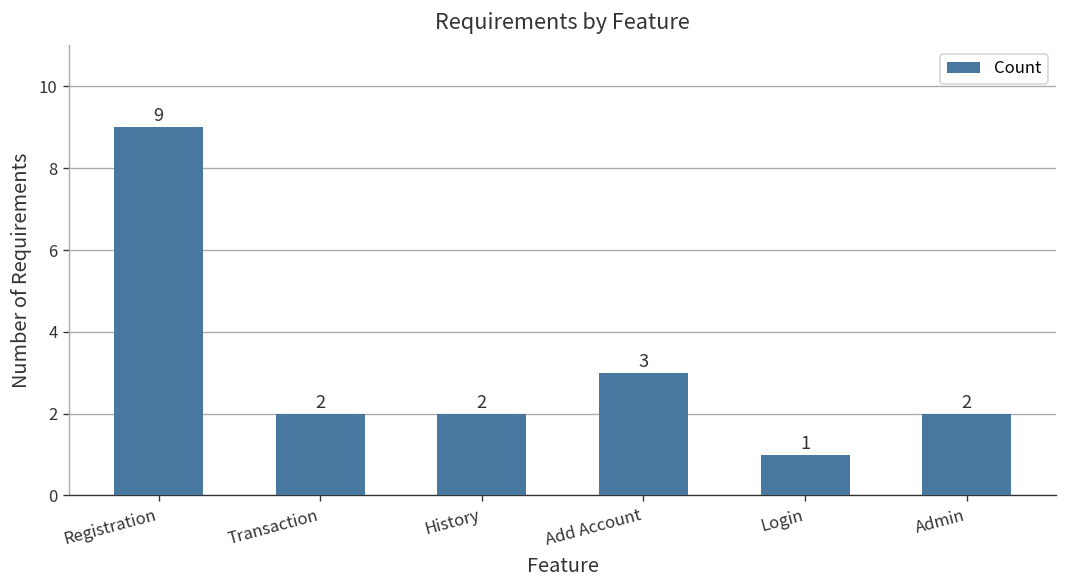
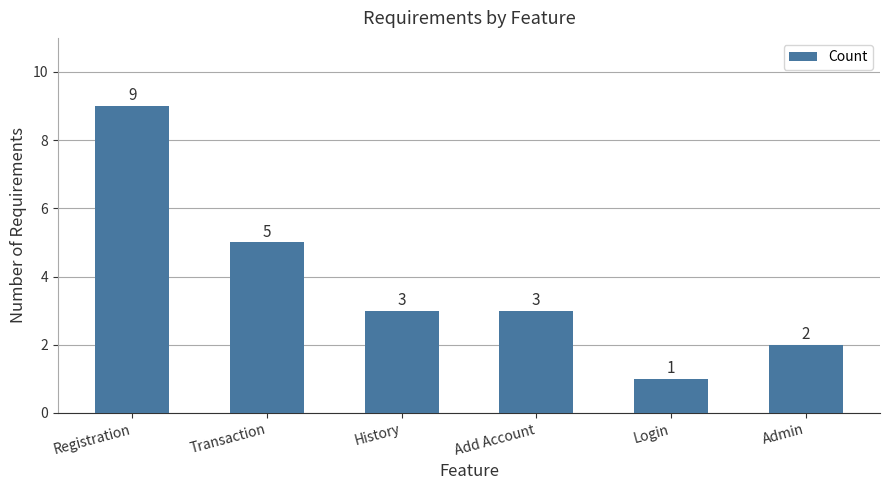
Transaction: 2 -> 5
History: 2 -> 3
